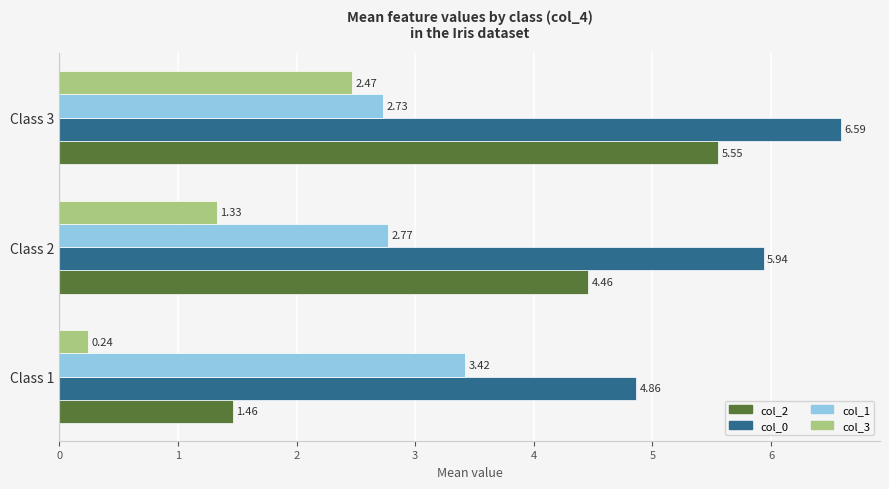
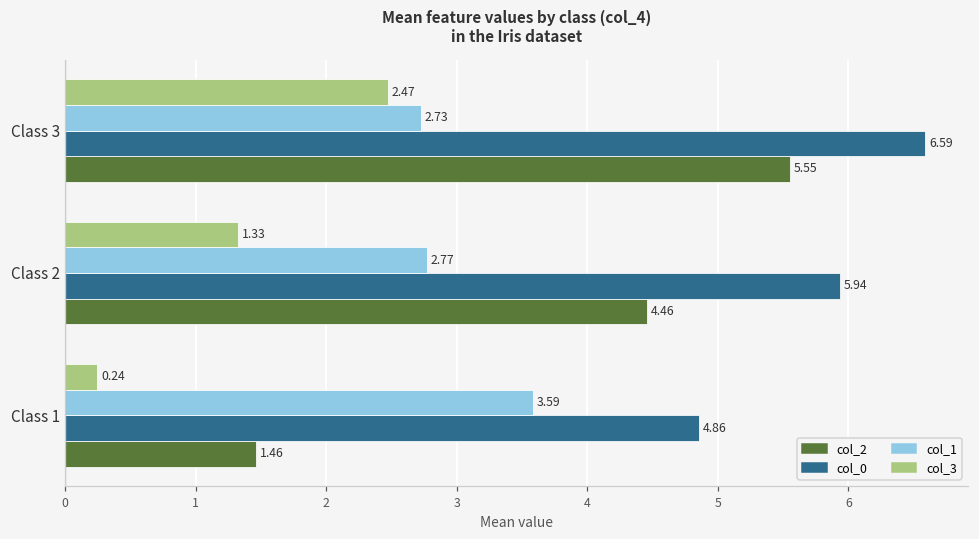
col_1, Class 1: 3.42 -> 3.59
